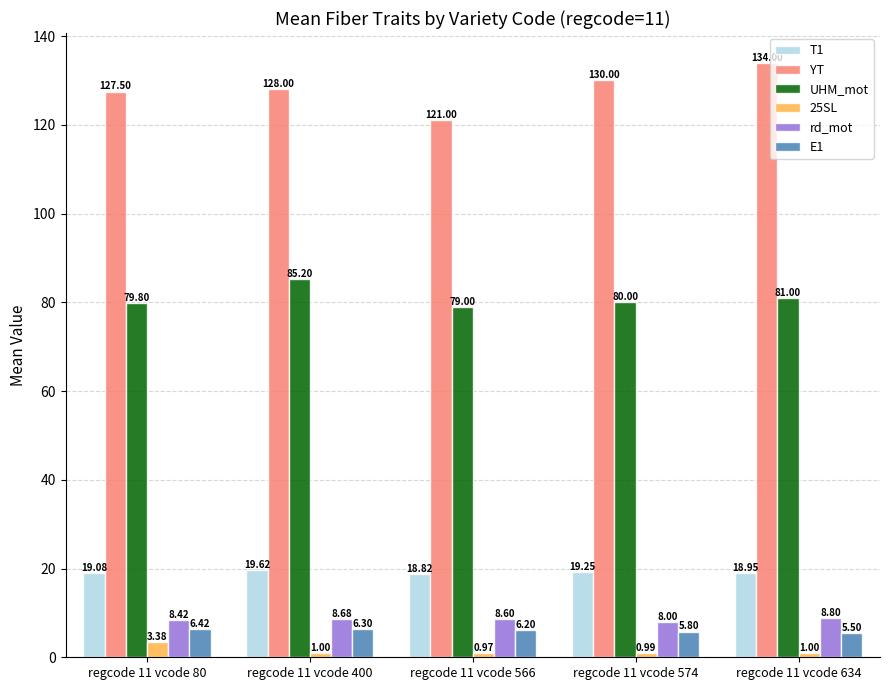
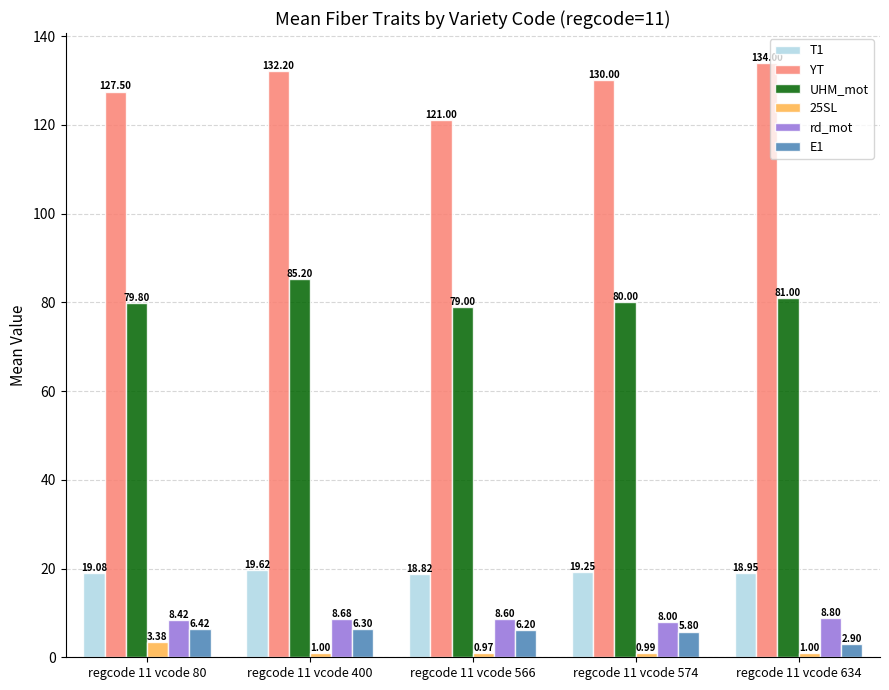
YT, regcode 11 vcode 400: 128.00 -> 132.20
E1, regcode 11 vcode 634: 5.50 -> 2.90
